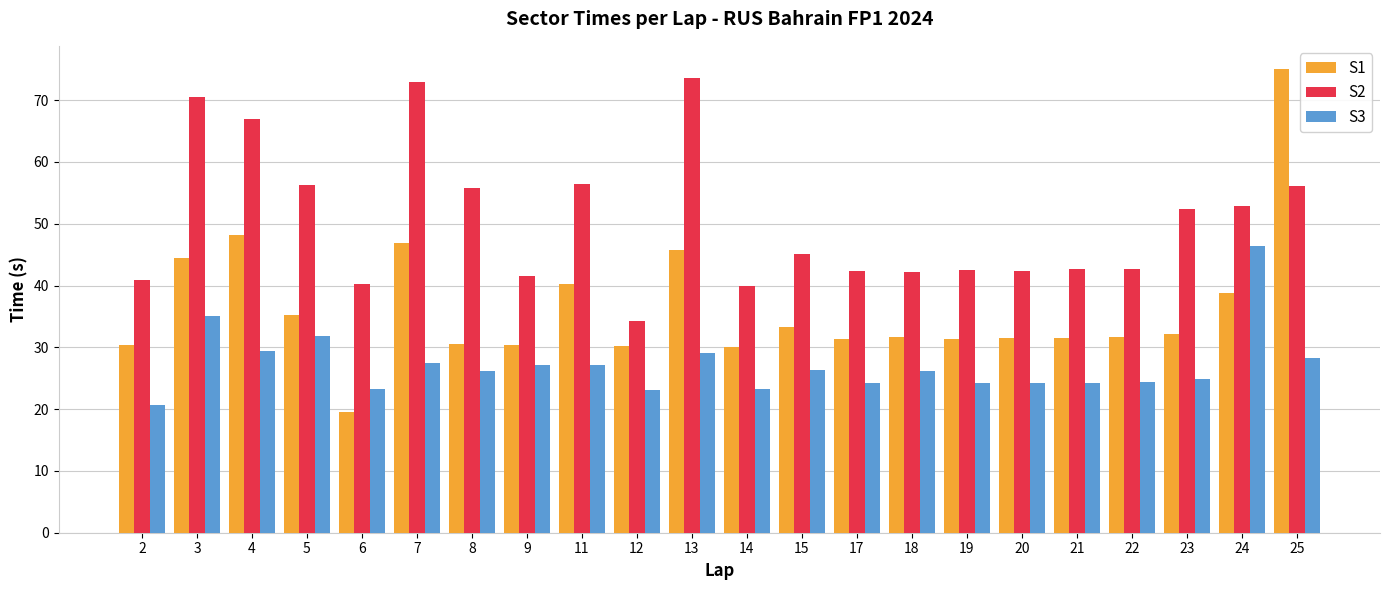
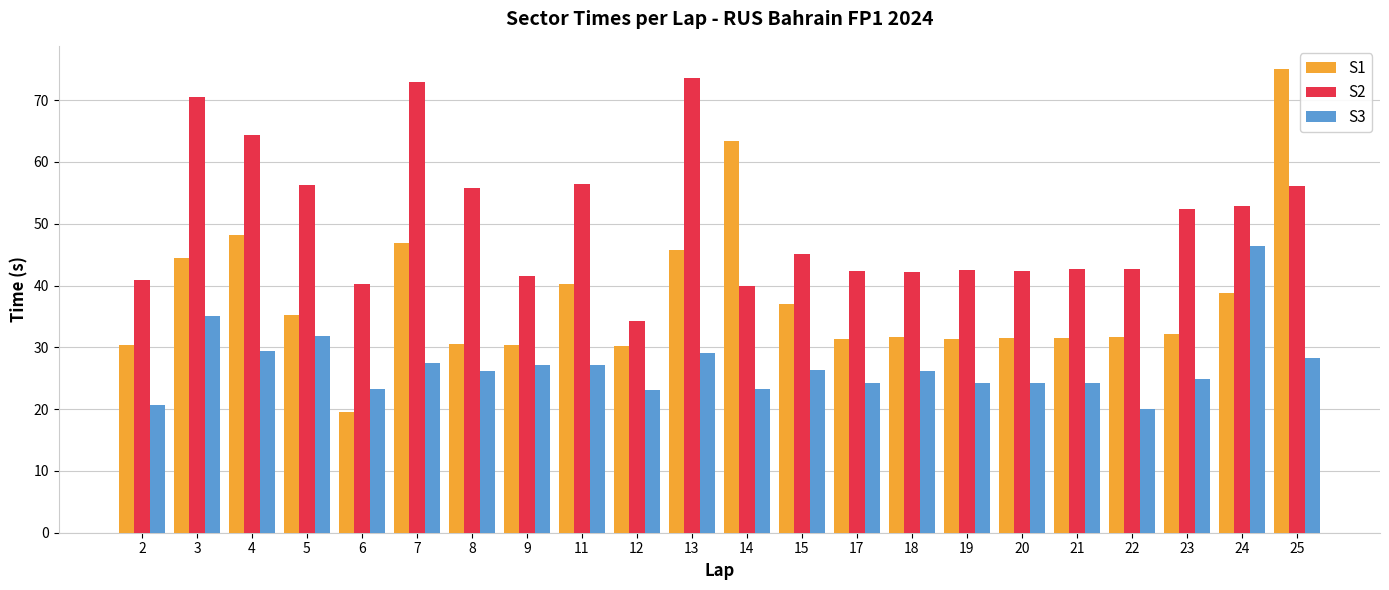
S2, 4: 67 -> 64
S1, 14: 30 -> 63
S1, 15: 33 -> 37
S3, 22: 24 -> 20
